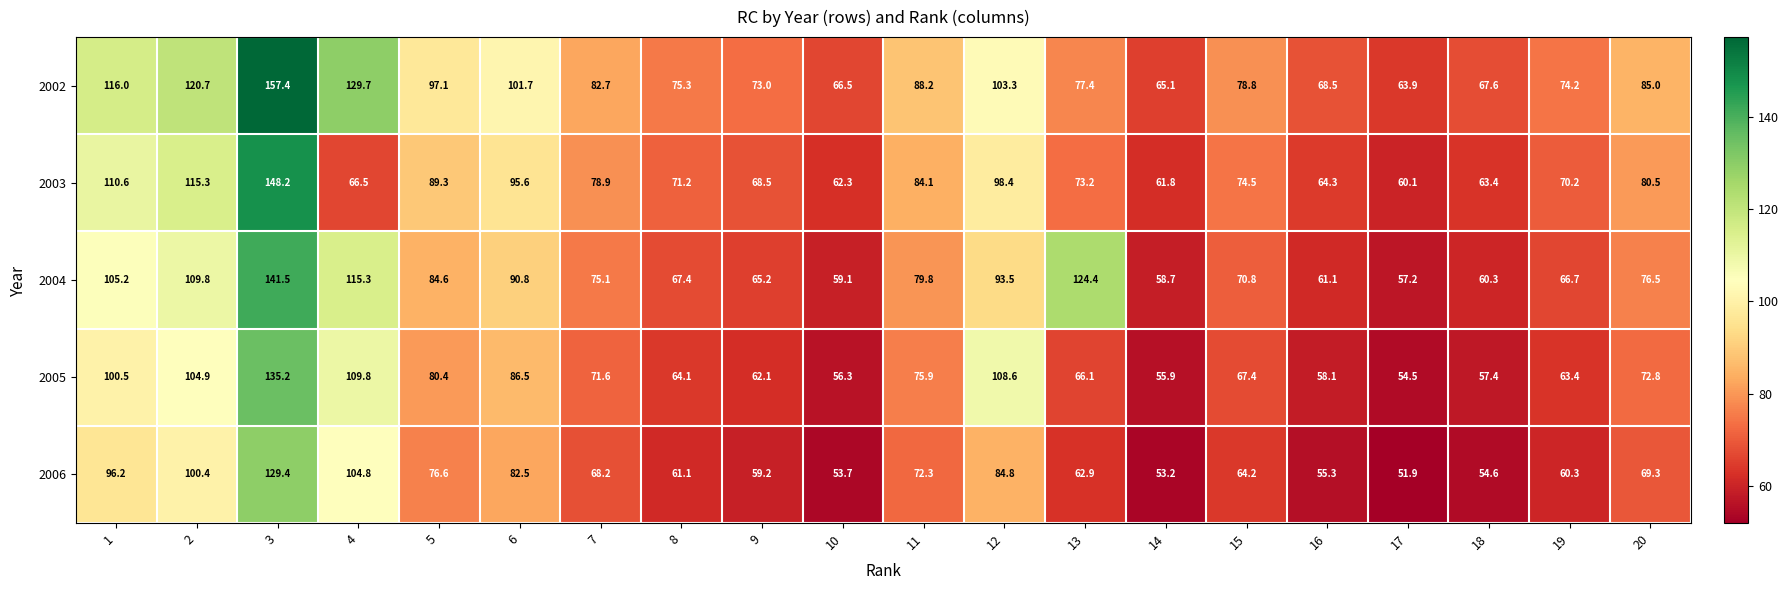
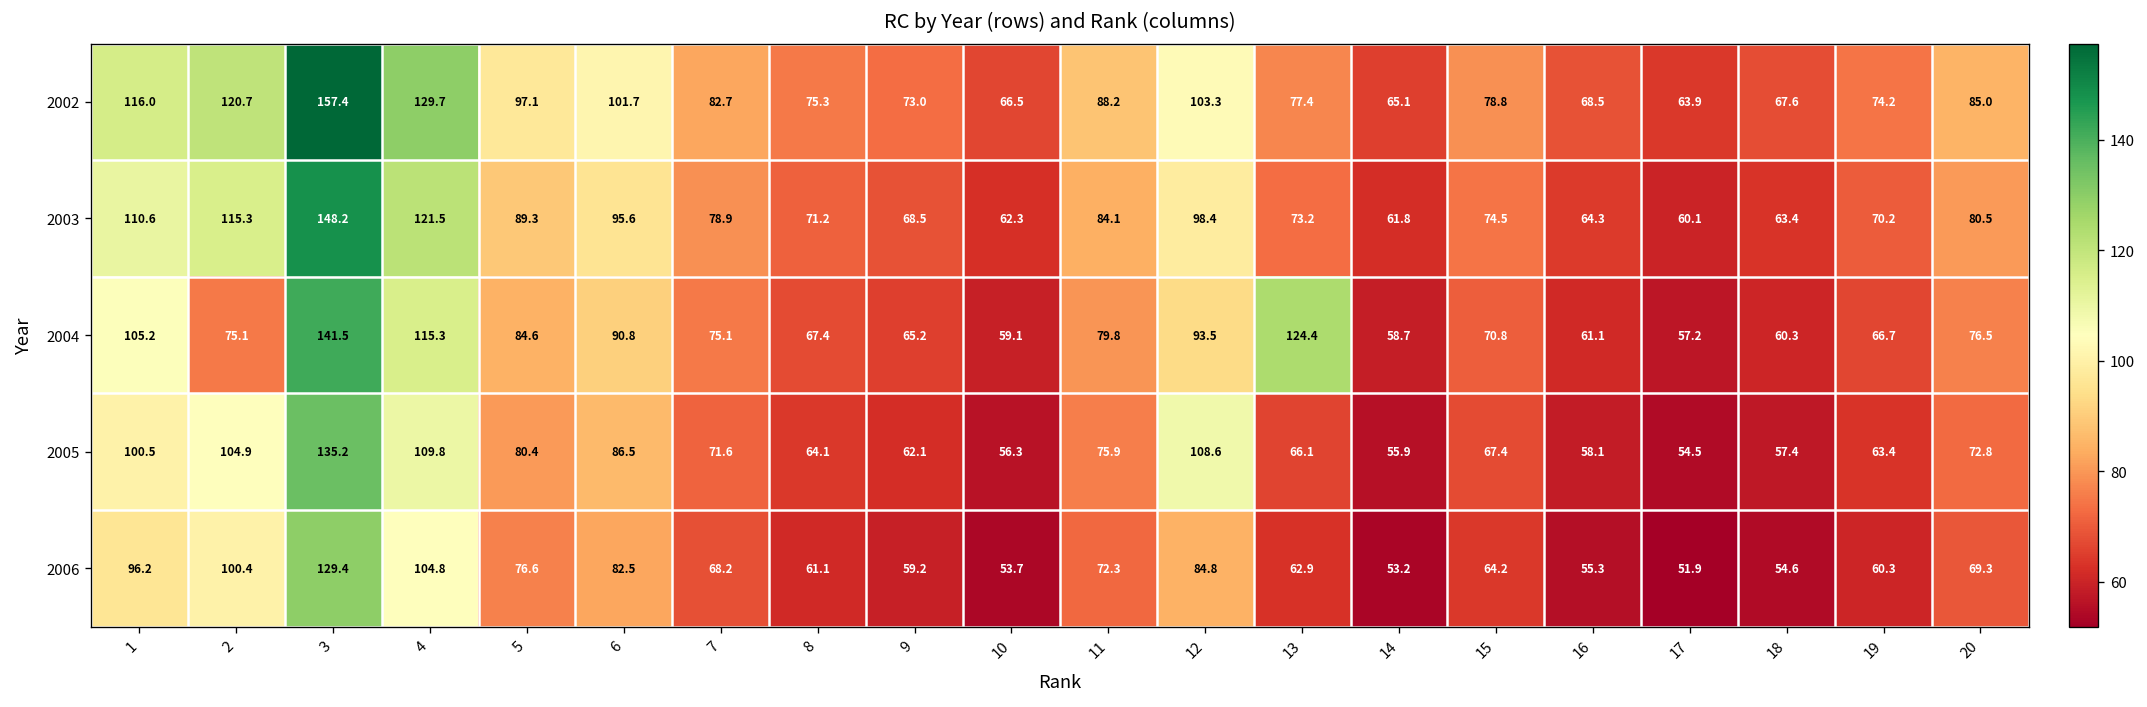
2003, 4: 66.5 -> 121.5
2004, 2: 109.8 -> 75.1
